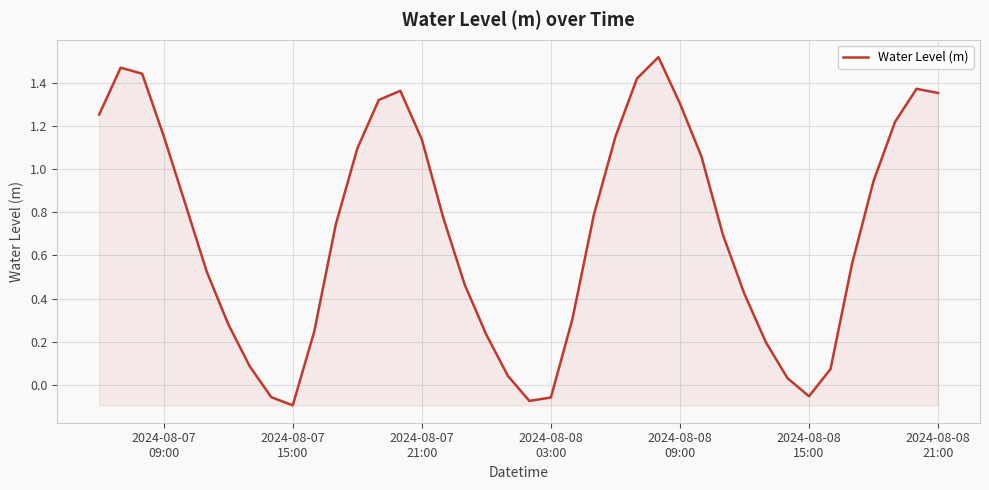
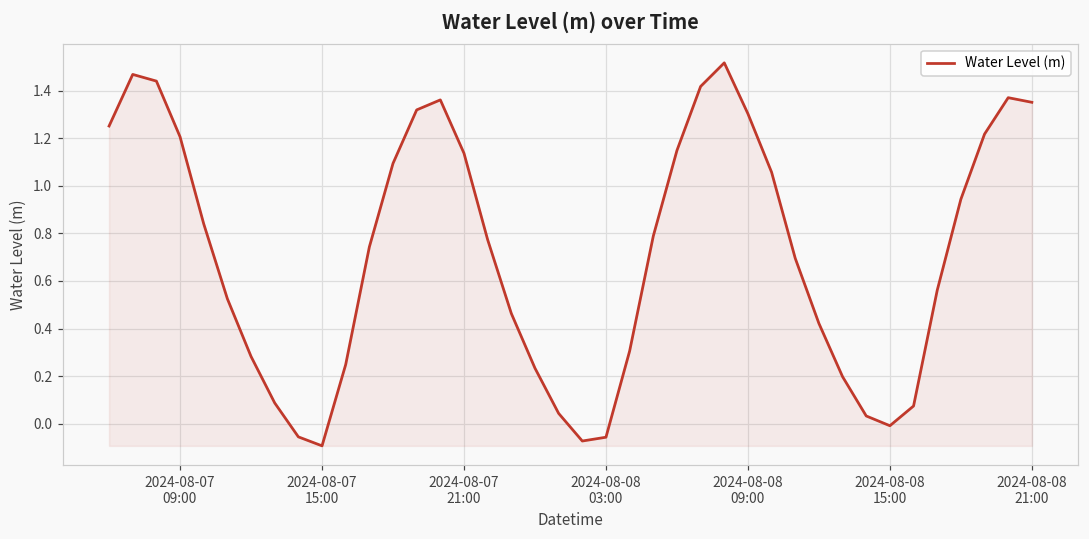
2024-08-07 09:00: 1.15 -> 1.21
2024-08-08 15:00: -0.05 -> -0.01
